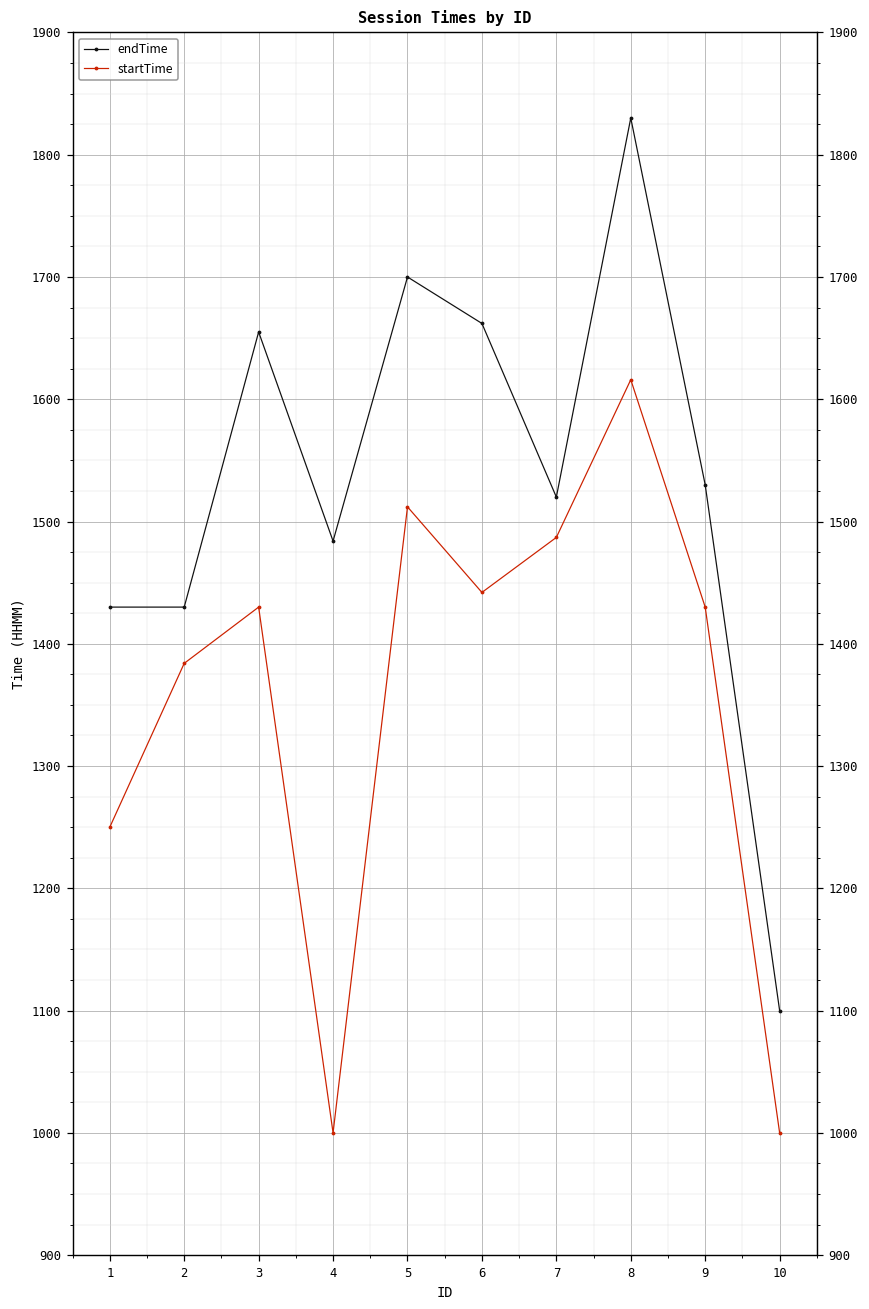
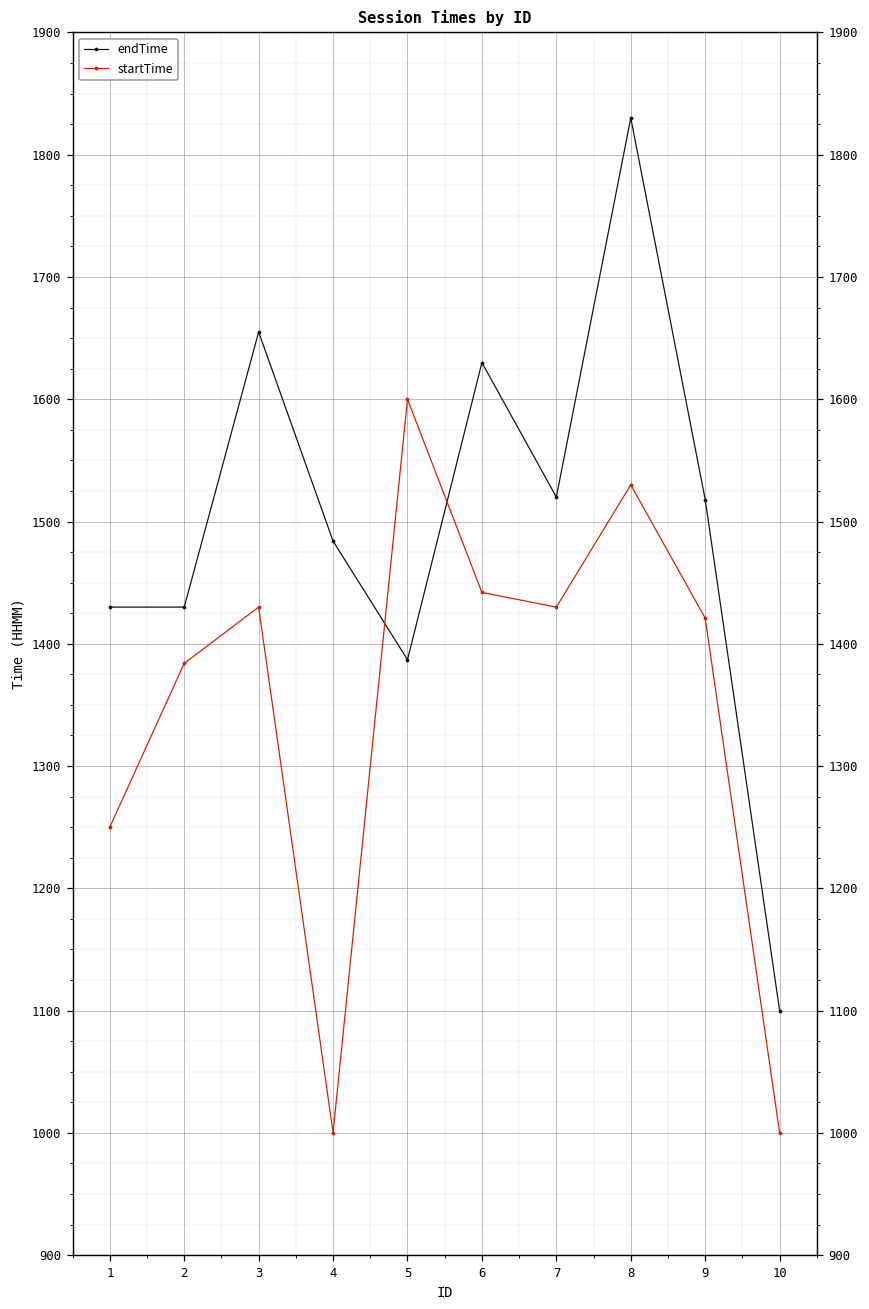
endTime, 5: 1700 -> 1387
startTime, 5: 1512 -> 1600
endTime, 6: 1662 -> 1630
startTime, 7: 1487 -> 1430
startTime, 8: 1616 -> 1530
endTime, 9: 1530 -> 1518
startTime, 9: 1430 -> 1421
